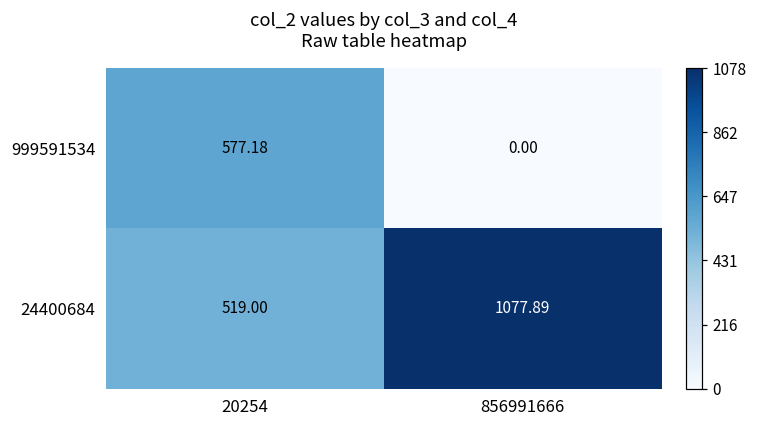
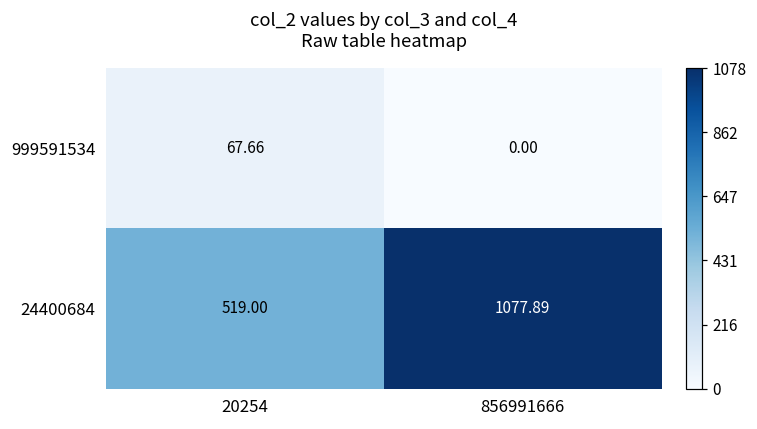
999591534, 20254: 577.18 -> 67.66
